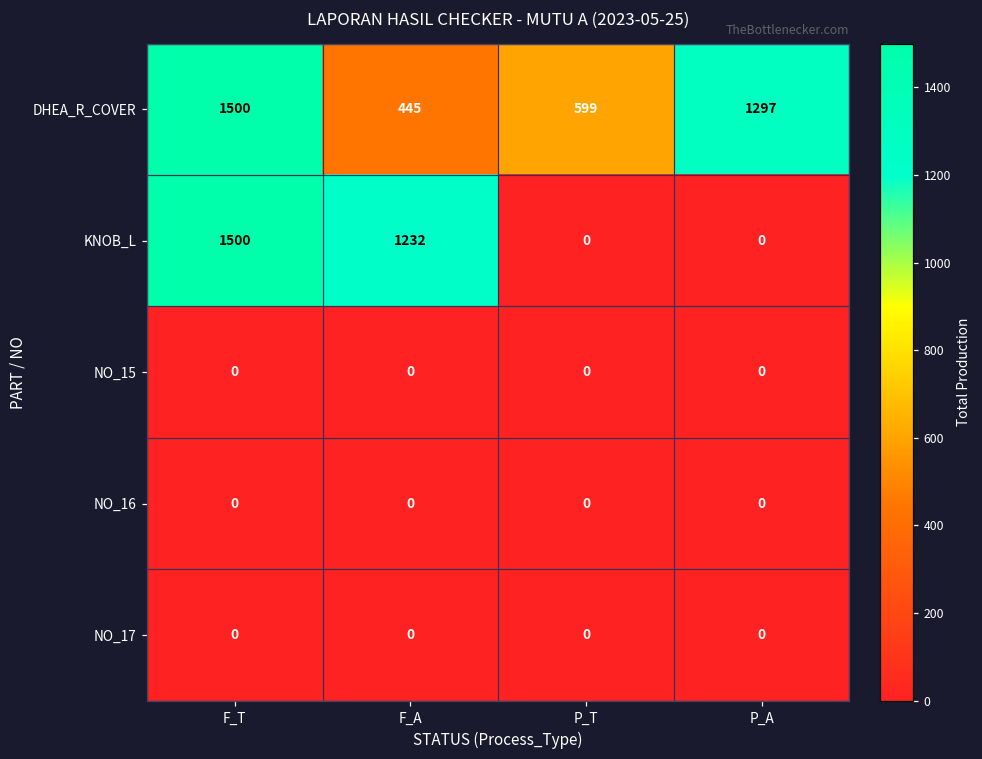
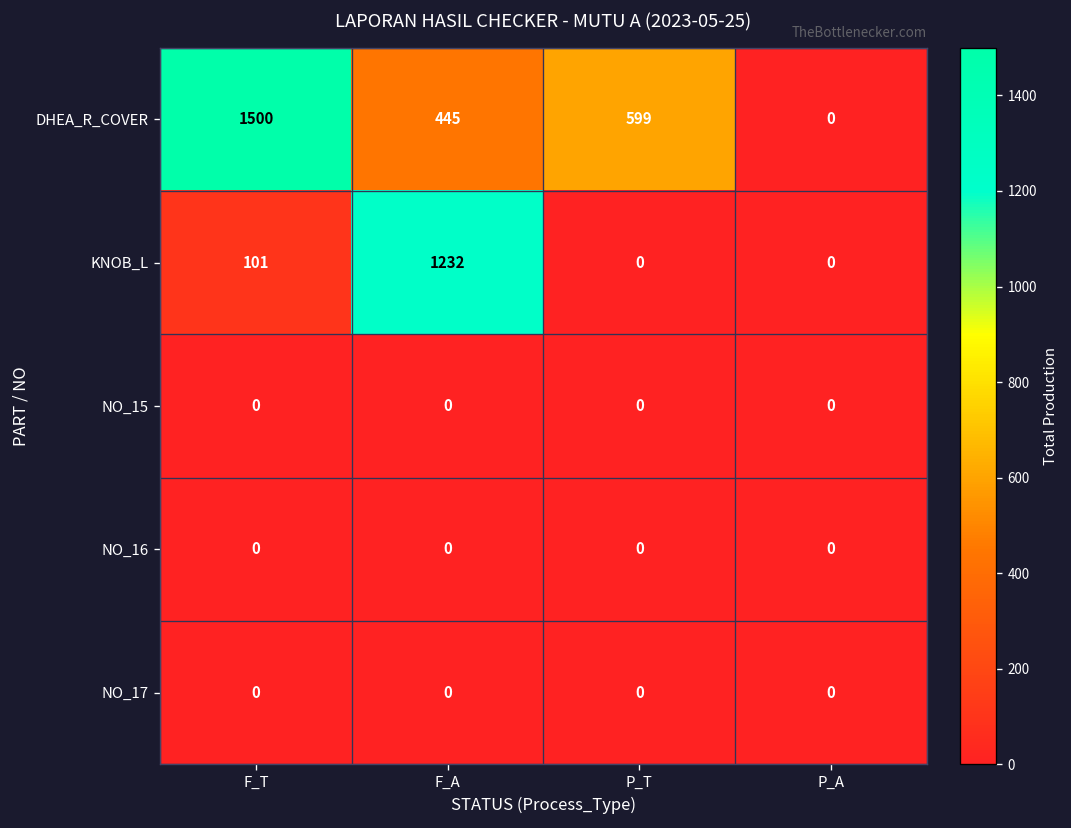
DHEA_R_COVER, P_A: 1297 -> 0
KNOB_L, F_T: 1500 -> 101
